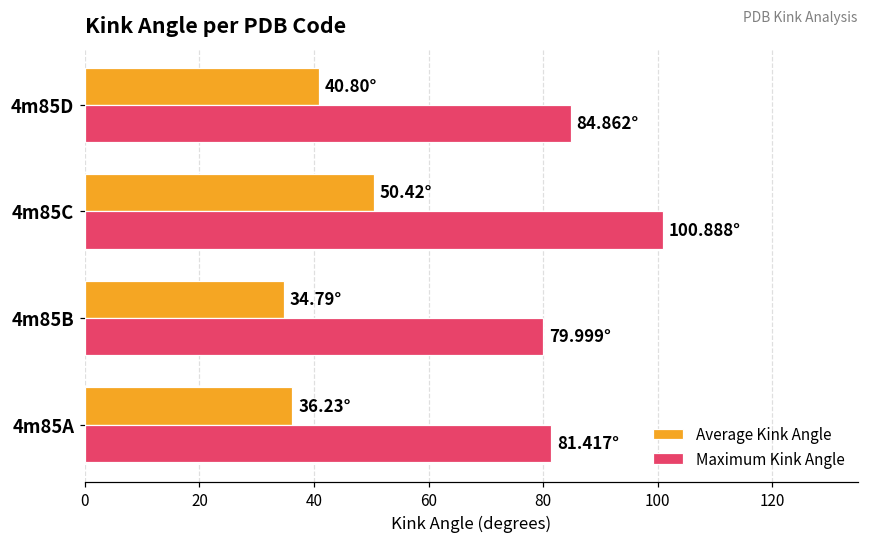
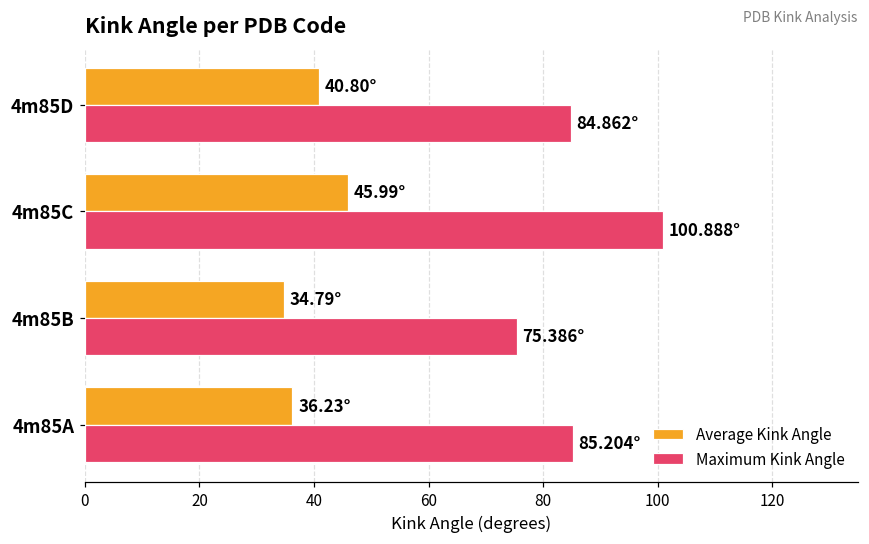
Average Kink Angle, 4m85C: 50.42° -> 45.99°
Maximum Kink Angle, 4m85B: 79.999° -> 75.386°
Maximum Kink Angle, 4m85A: 81.417° -> 85.204°
